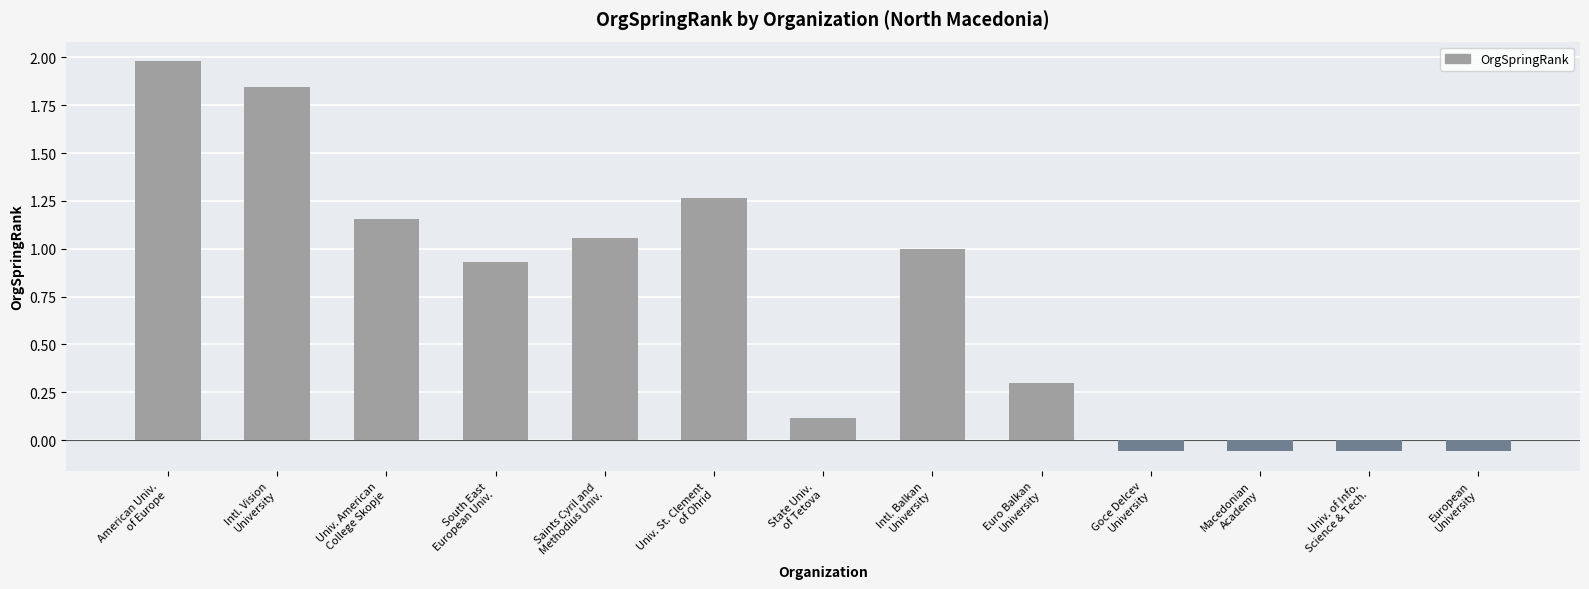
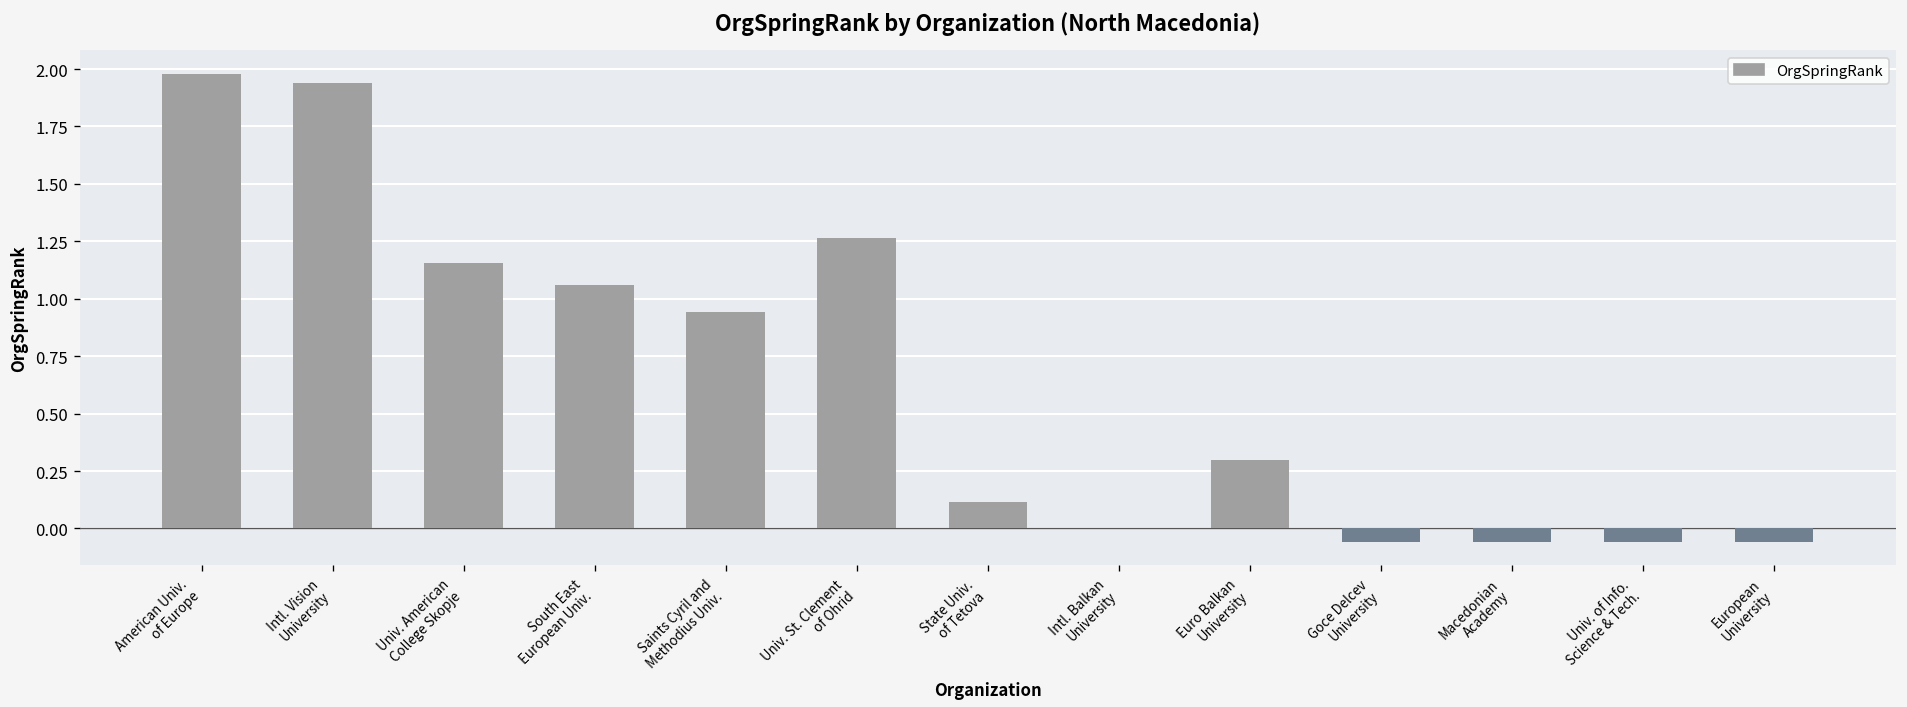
Intl. Vision University: 1.85 -> 1.94
South East European Univ.: 0.93 -> 1.06
Saints Cyril and Methodius Univ.: 1.06 -> 0.94
Intl. Balkan University: 1 -> 0
